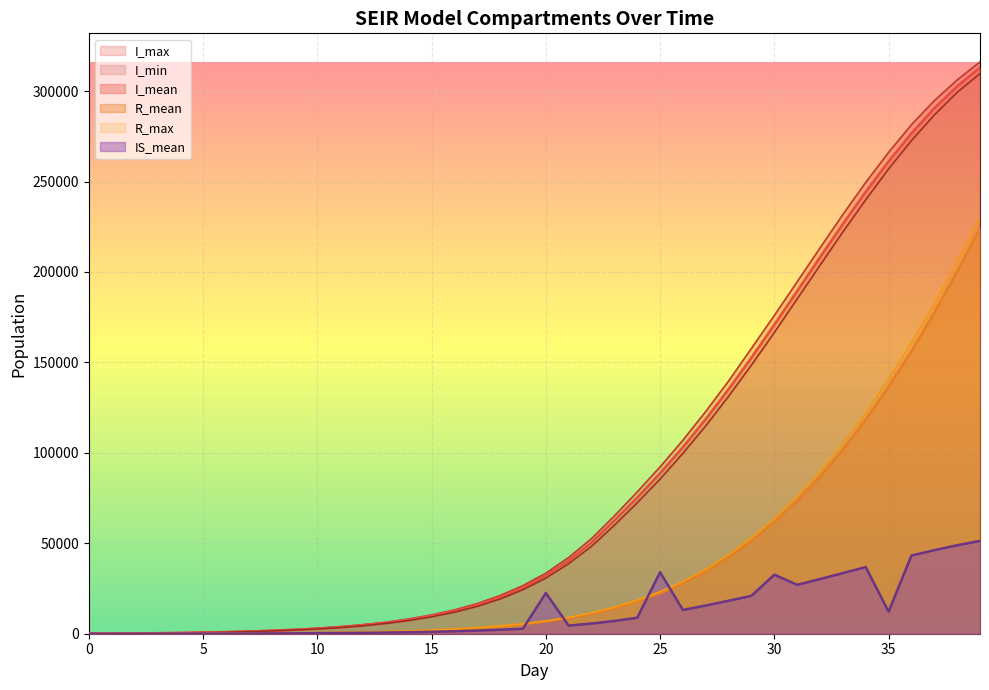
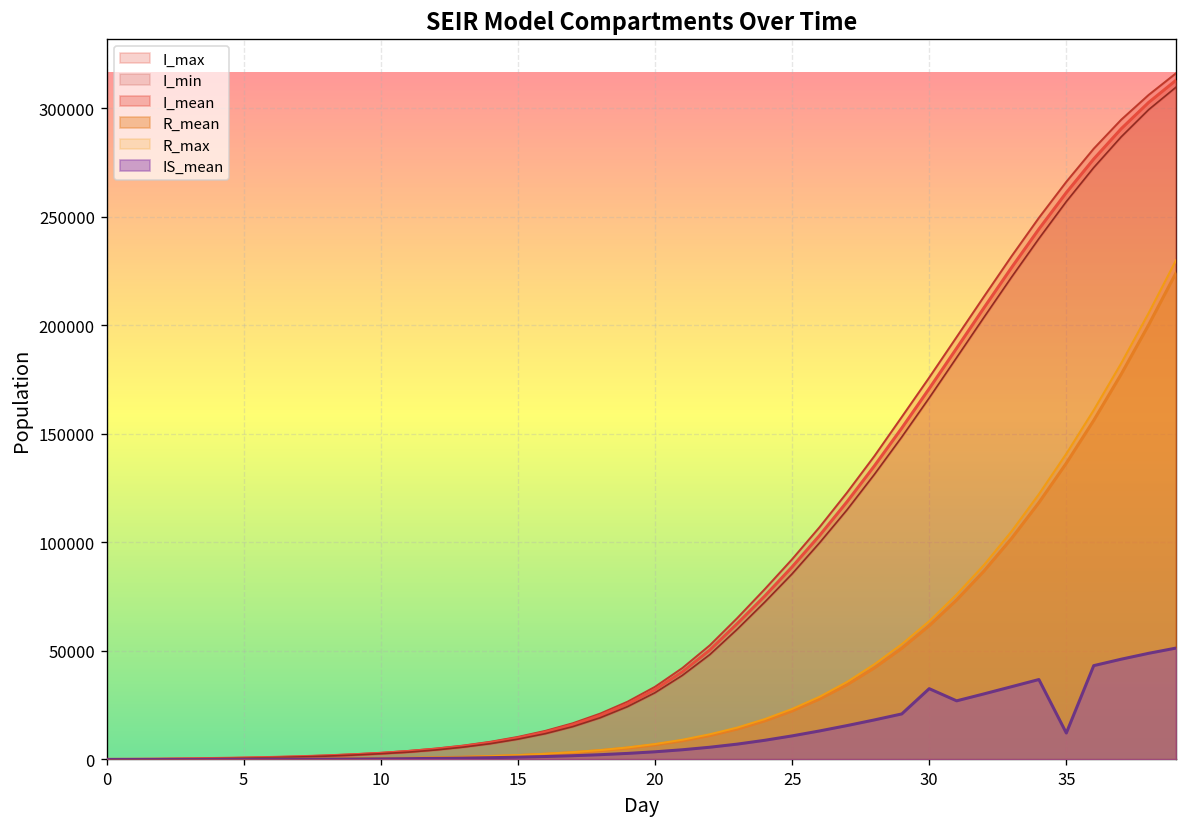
IS_mean, 20: 23000 -> 4000
IS_mean, 25: 34000 -> 11000
